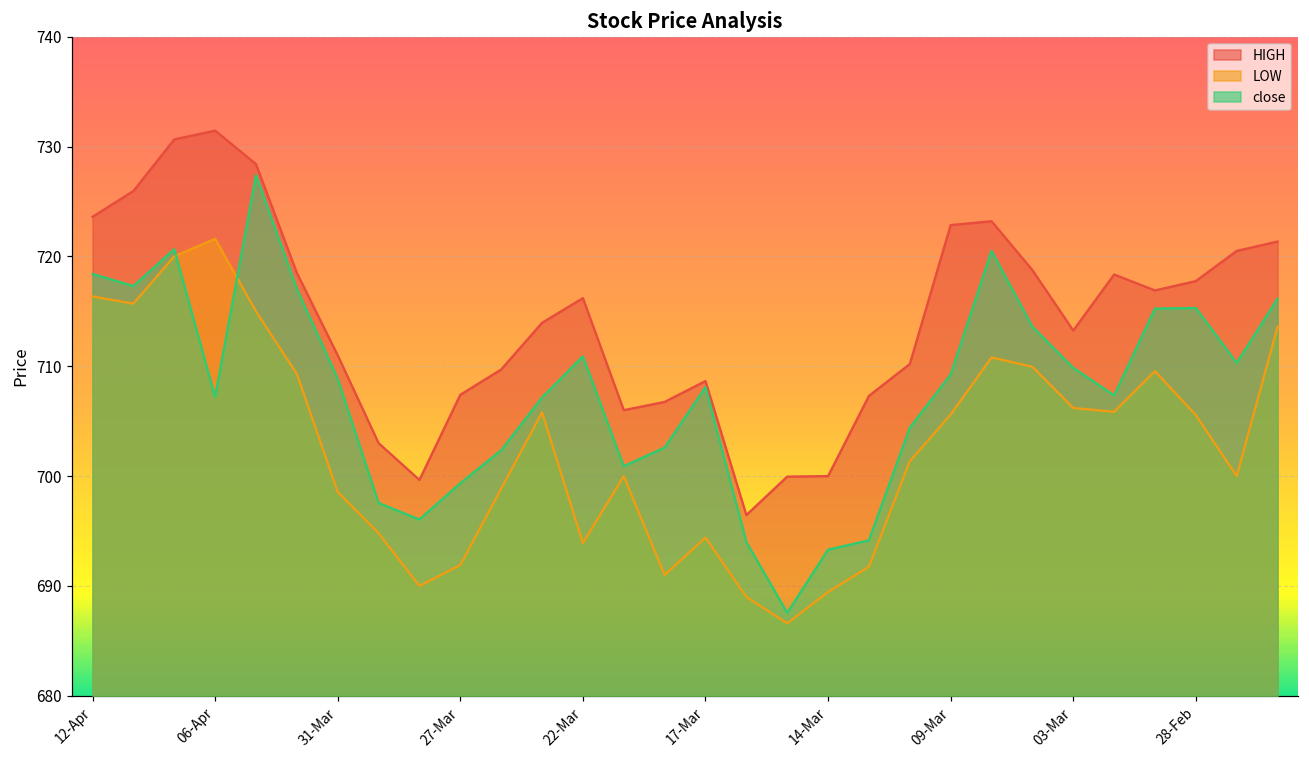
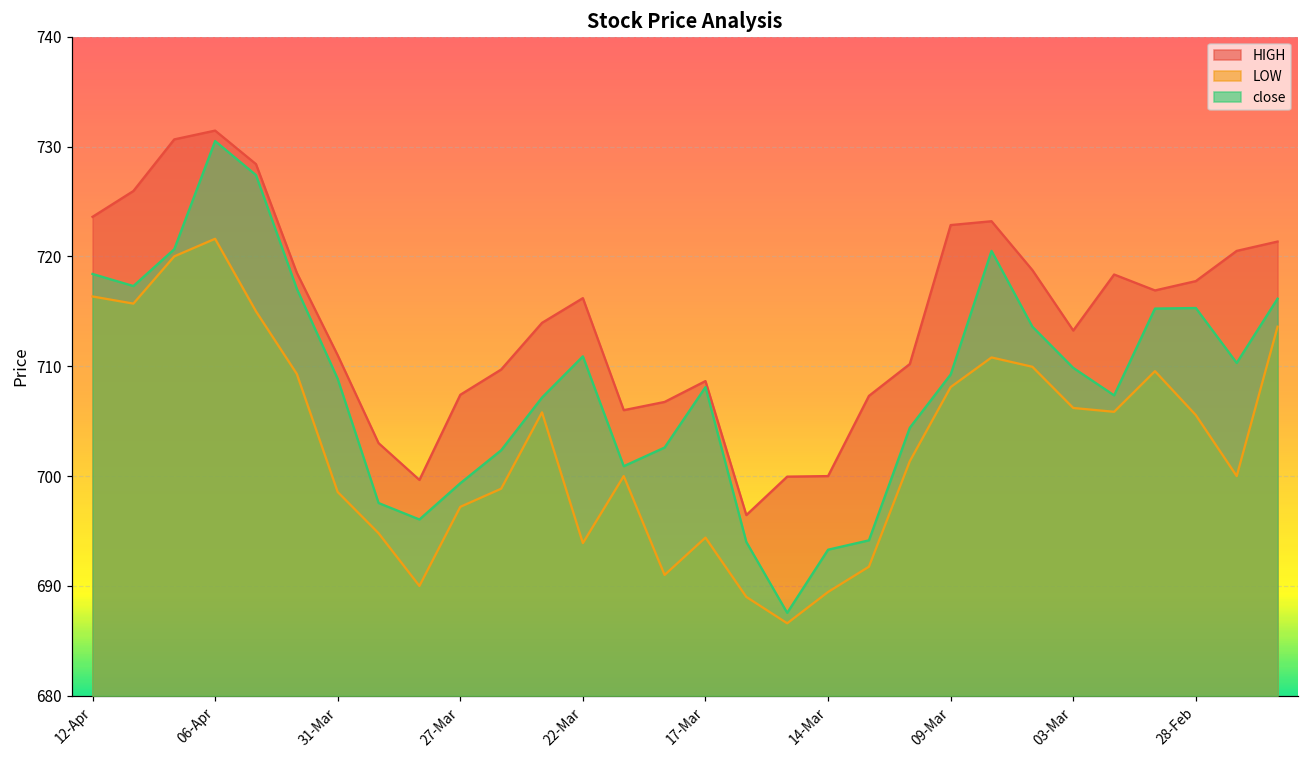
close, 06-Apr: 707 -> 731
LOW, 27-Mar: 692 -> 697
LOW, 09-Mar: 706 -> 708
